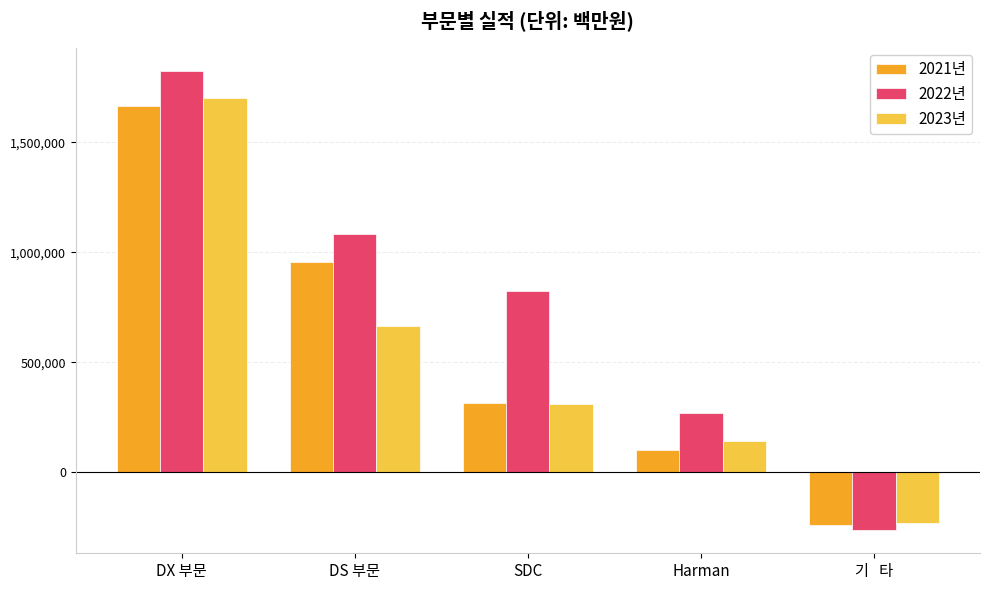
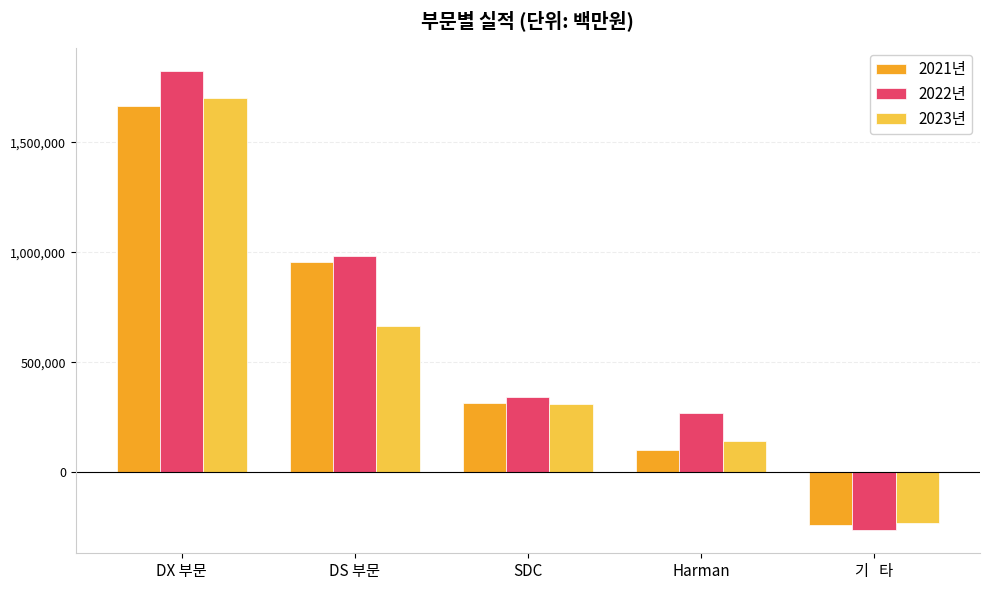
2022년, DS 부문: 1,080,000 -> 980,000
2022년, SDC: 820,000 -> 340,000
